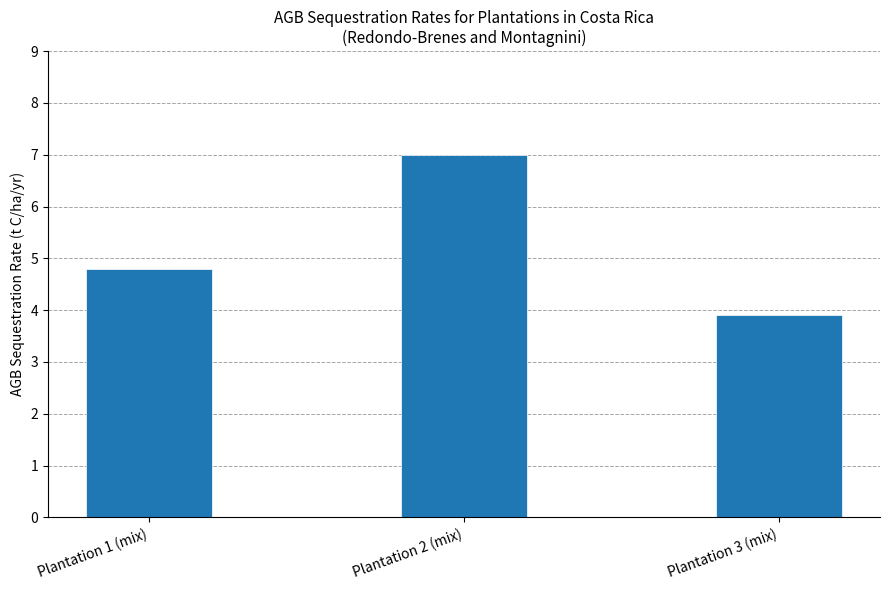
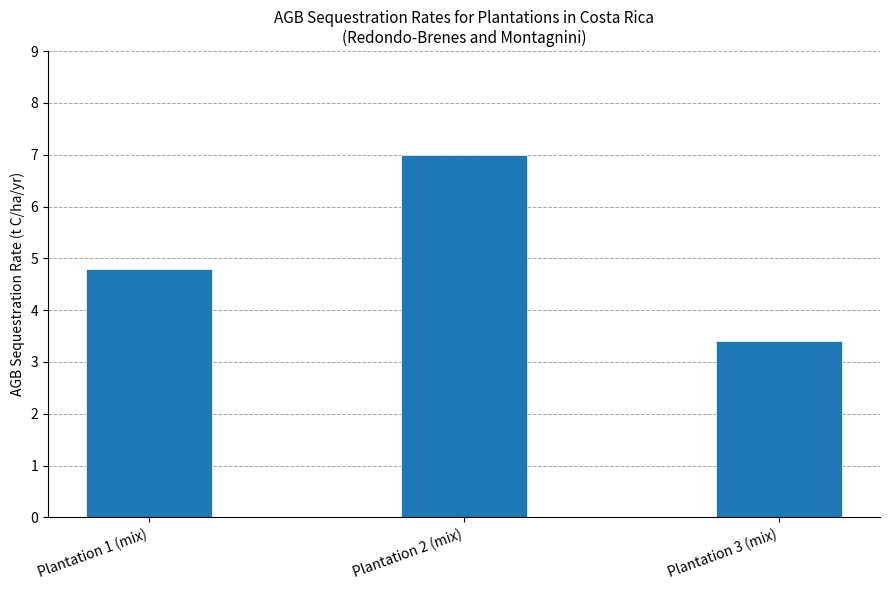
Plantation 3 (mix): 3.9 -> 3.4
